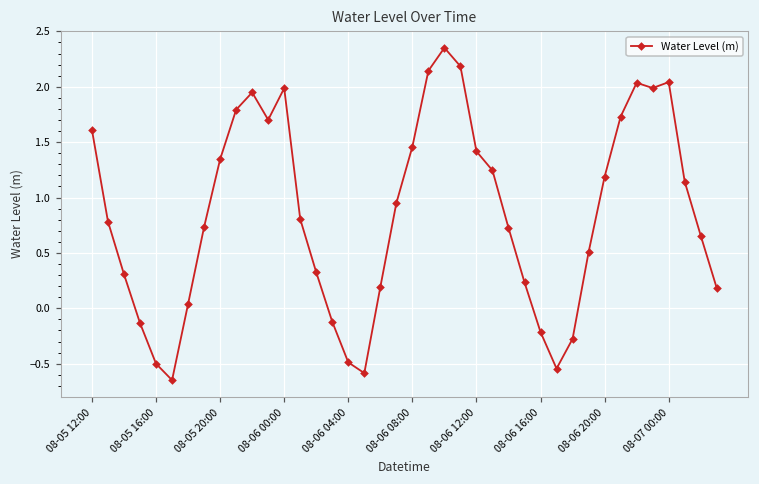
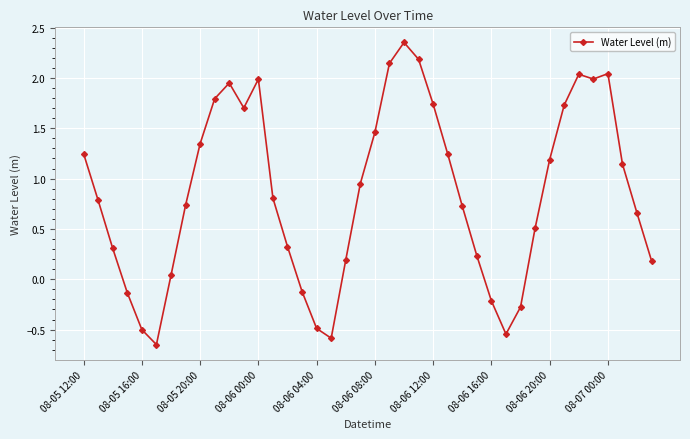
08-05 12:00: 1.61 -> 1.25
08-06 12:00: 1.42 -> 1.74
